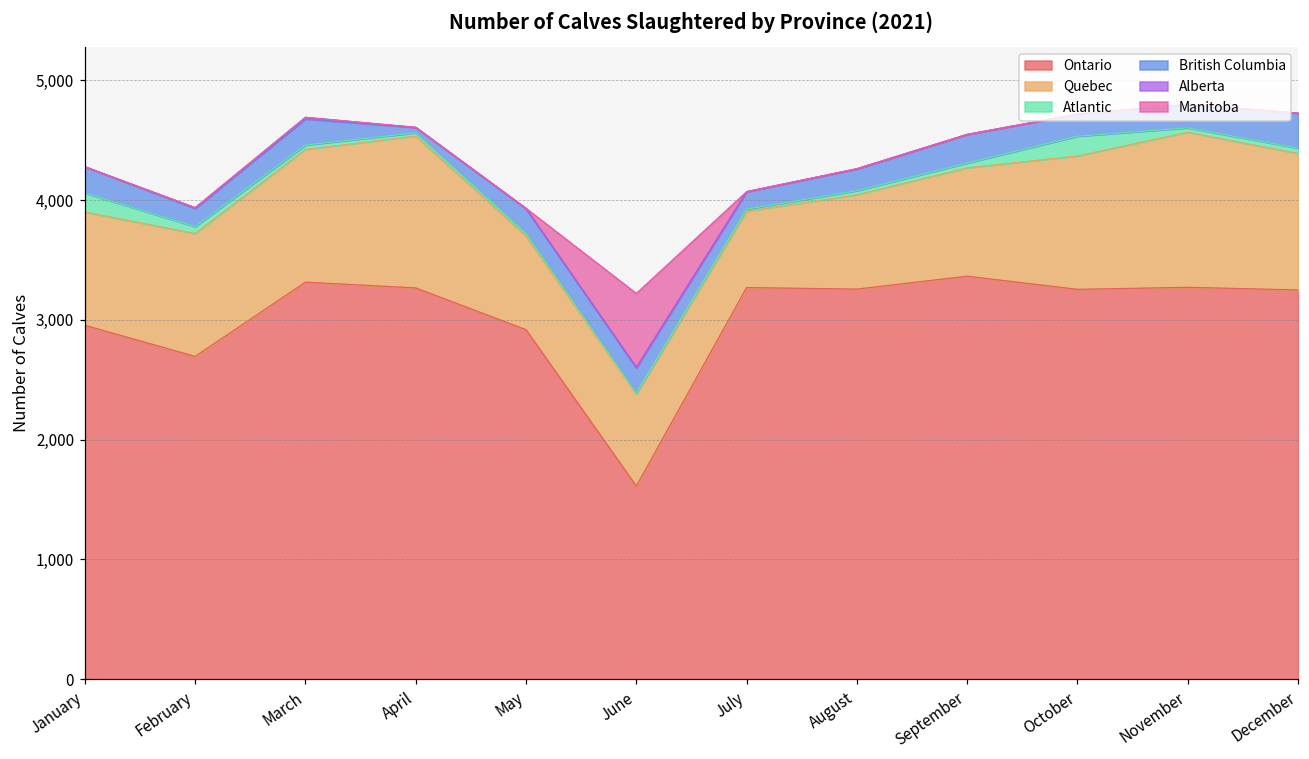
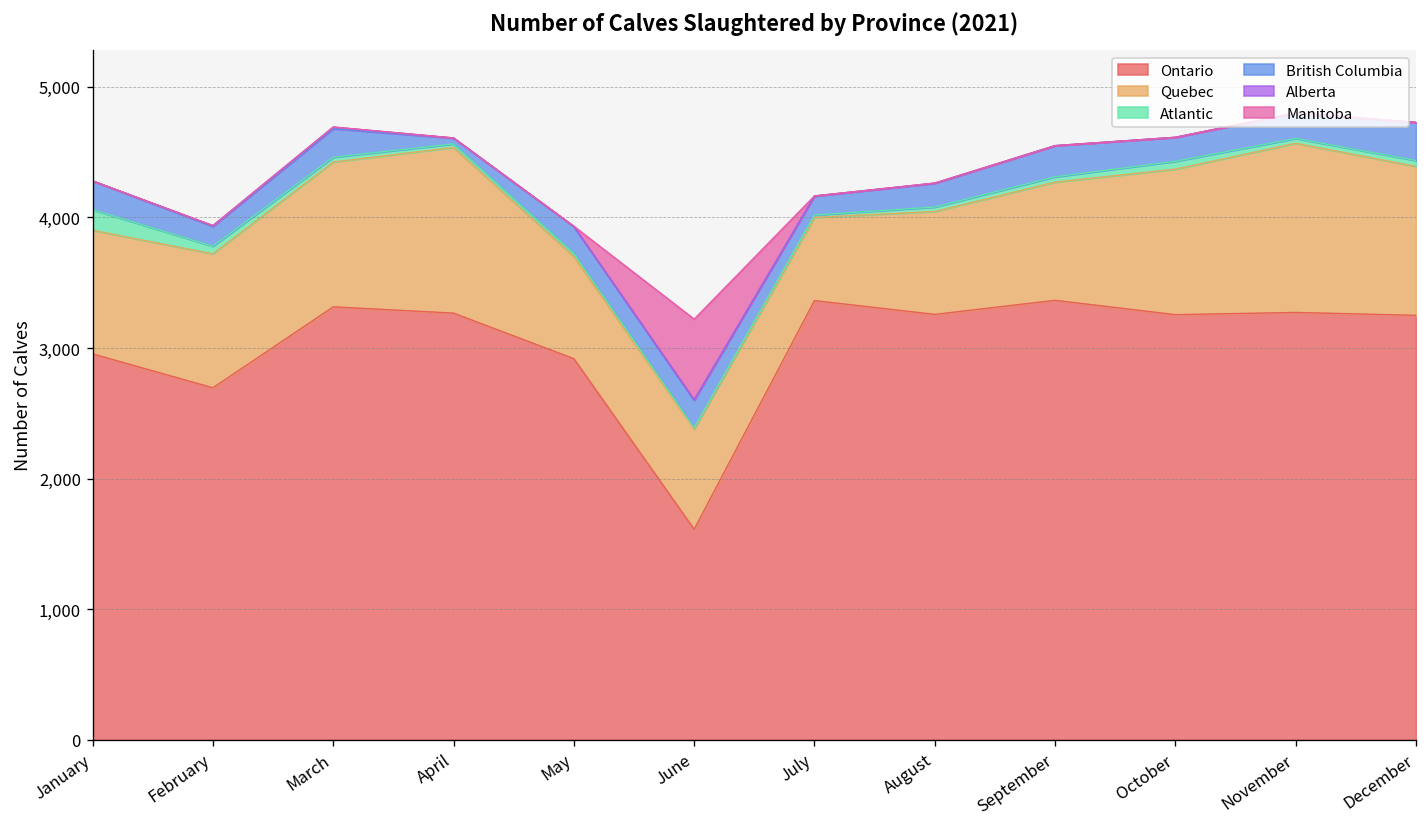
Ontario, July: 3,270 -> 3,360
Atlantic, October: 170 -> 60
